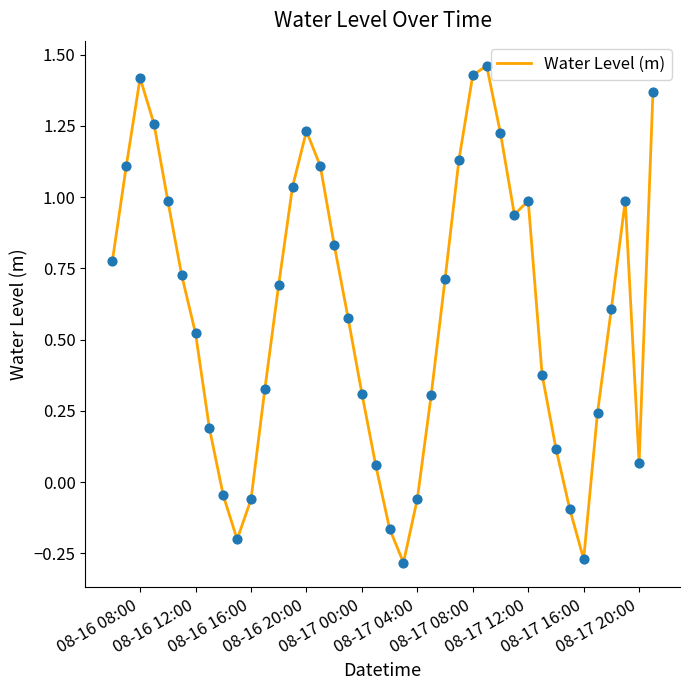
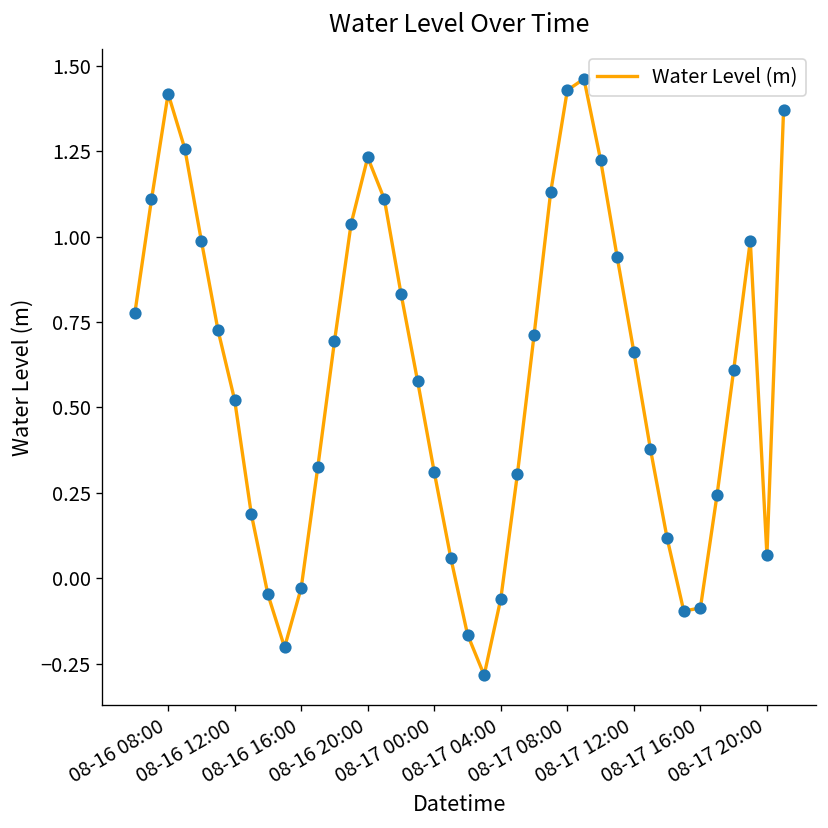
08-16 16:00: -0.06 -> -0.03
08-17 12:00: 0.99 -> 0.66
08-17 16:00: -0.27 -> -0.09
